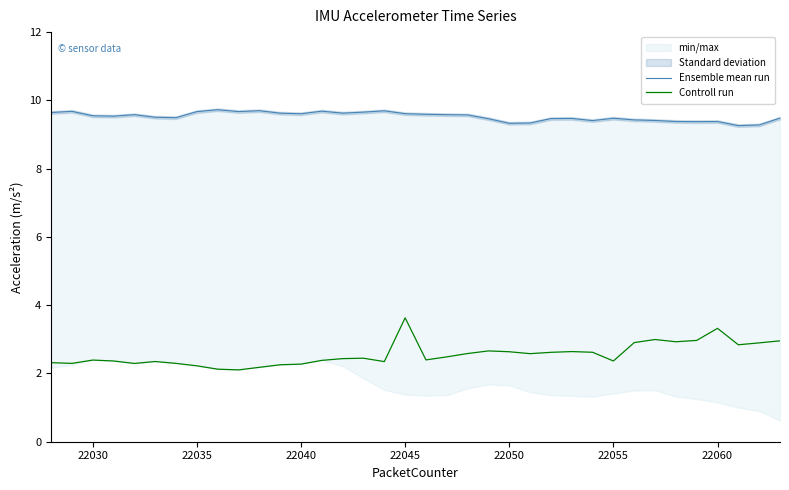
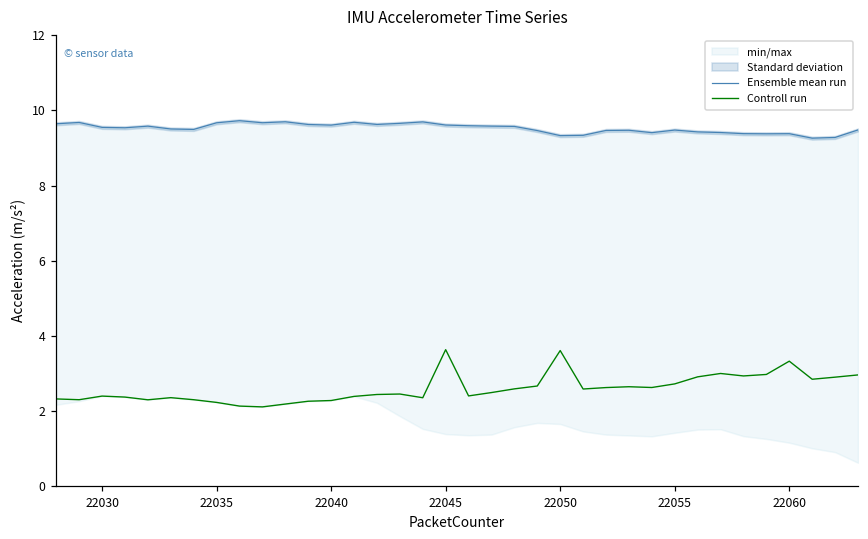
Controll run, 22050: 2.6 -> 3.6
Controll run, 22055: 2.4 -> 2.7
